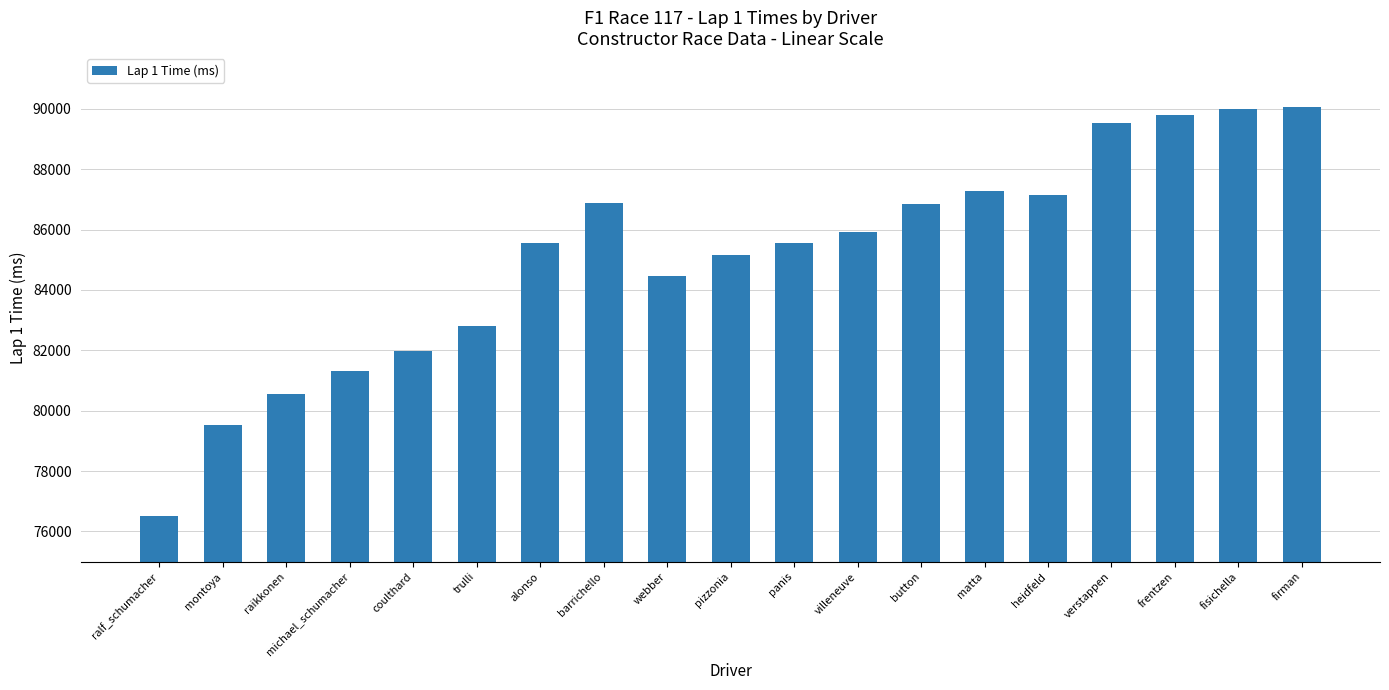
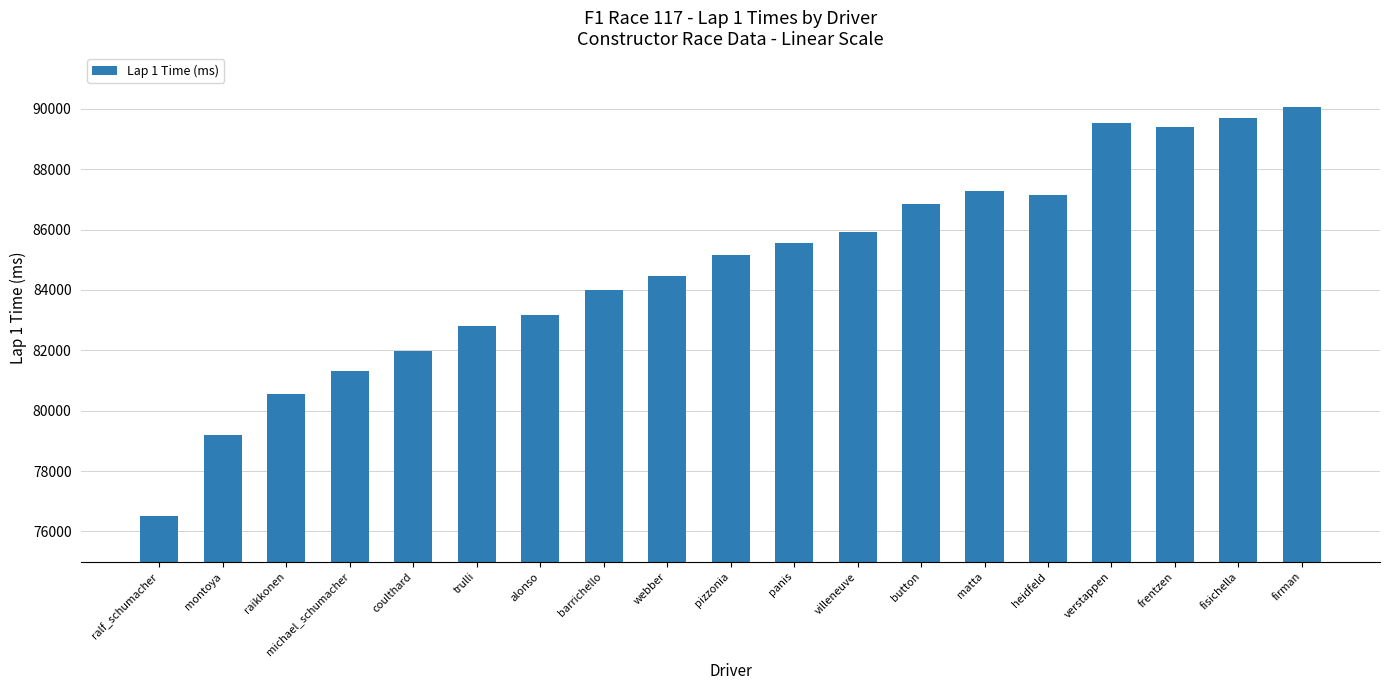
montoya: 79500 -> 79200
alonso: 85600 -> 83200
barrichello: 86900 -> 84000
frentzen: 89800 -> 89400
fisichella: 90000 -> 89700
